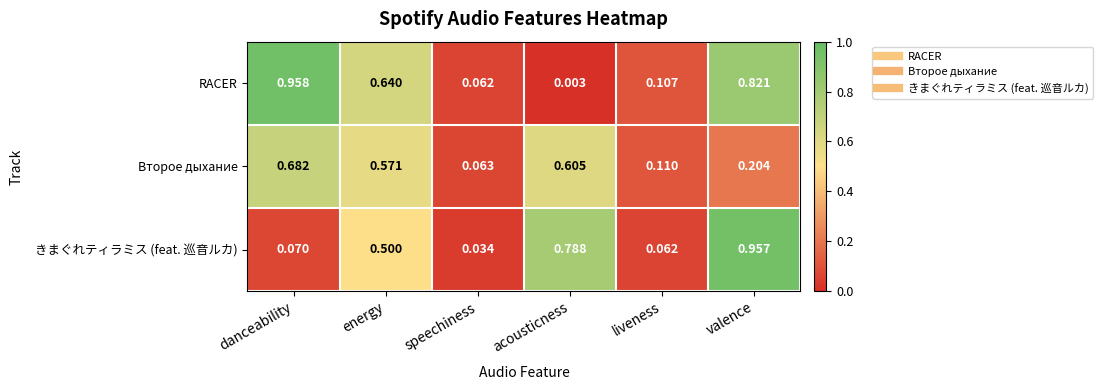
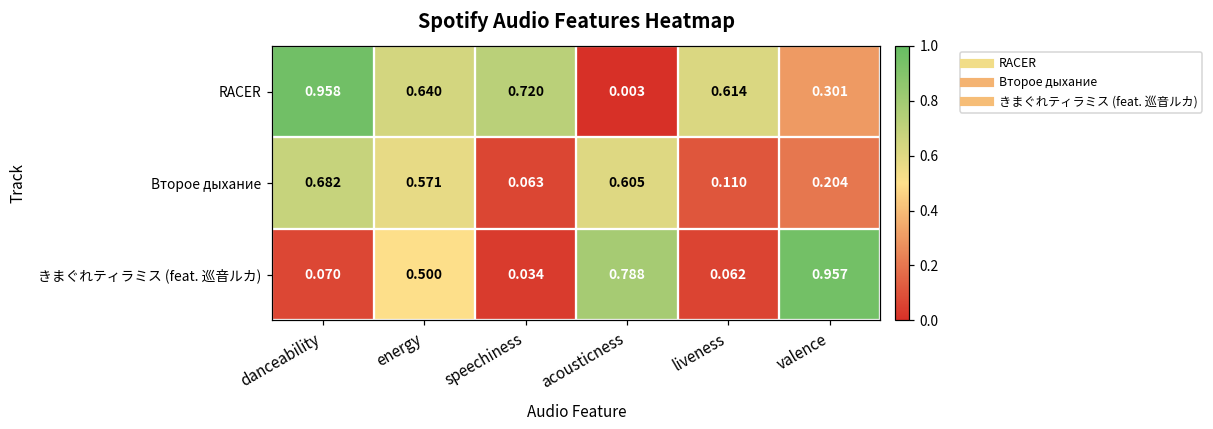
RACER, speechiness: 0.062 -> 0.720
RACER, liveness: 0.107 -> 0.614
RACER, valence: 0.821 -> 0.301
